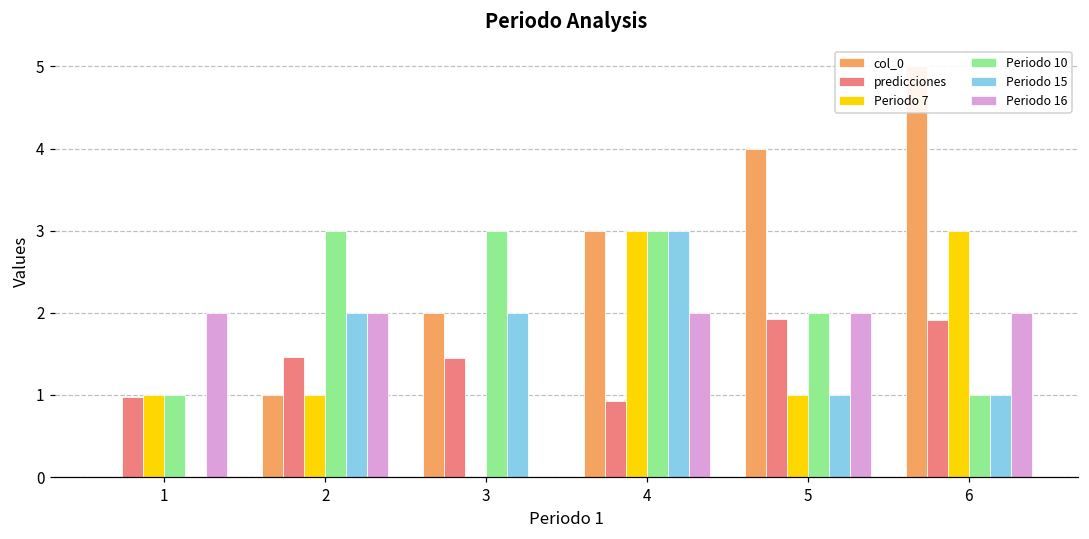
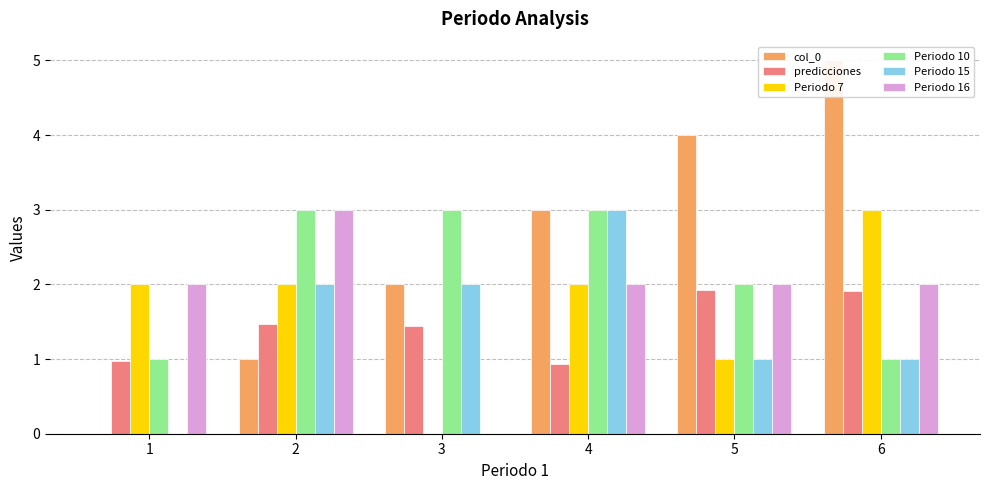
Periodo 7, 1: 1 -> 2
Periodo 7, 2: 1 -> 2
Periodo 16, 2: 2 -> 3
Periodo 7, 4: 3 -> 2
